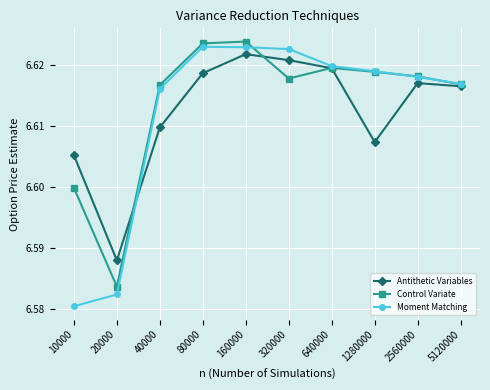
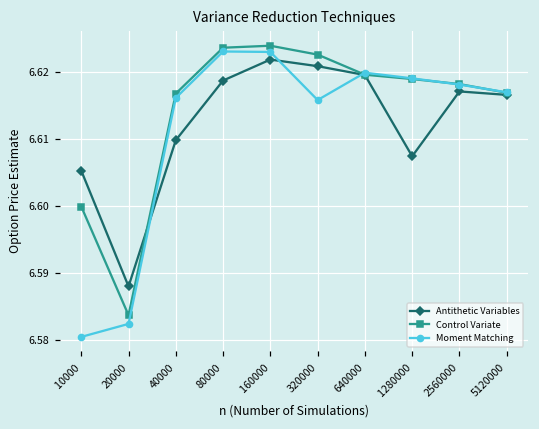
Control Variate, 320000: 6.618 -> 6.623
Moment Matching, 320000: 6.623 -> 6.616
